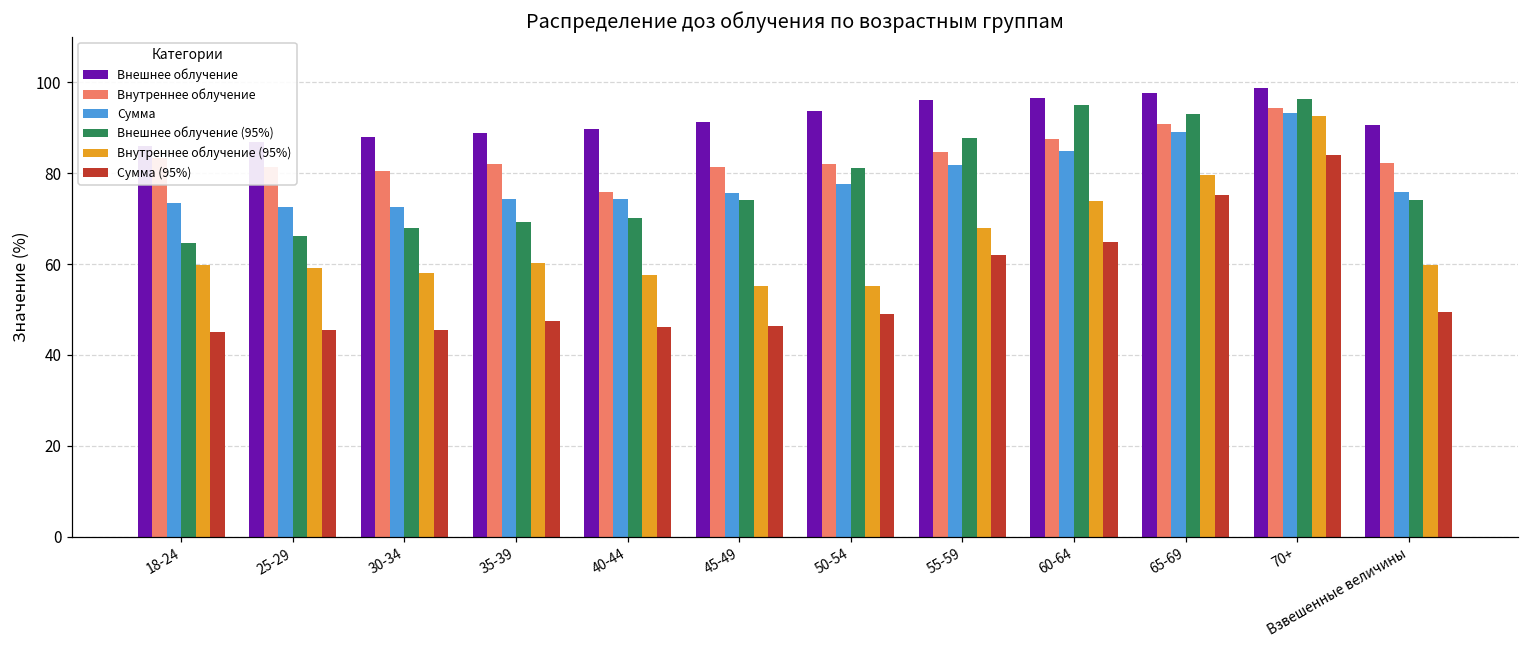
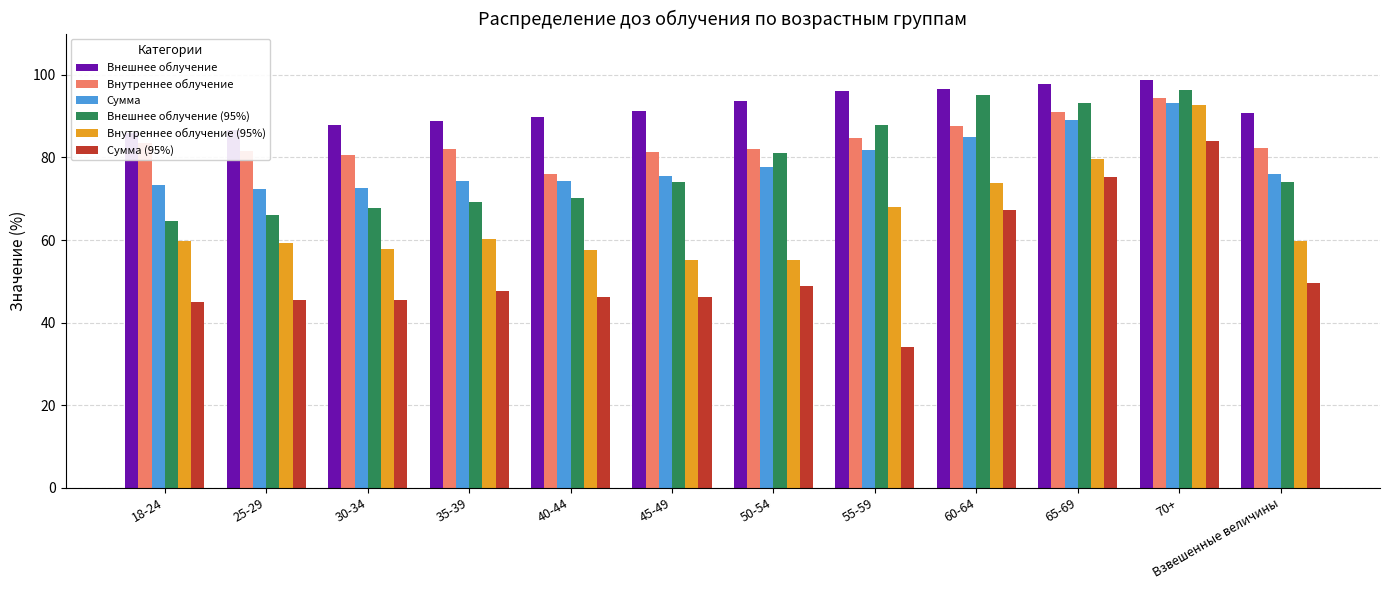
Сумма (95%), 55-59: 62 -> 34
Сумма (95%), 60-64: 65 -> 67
